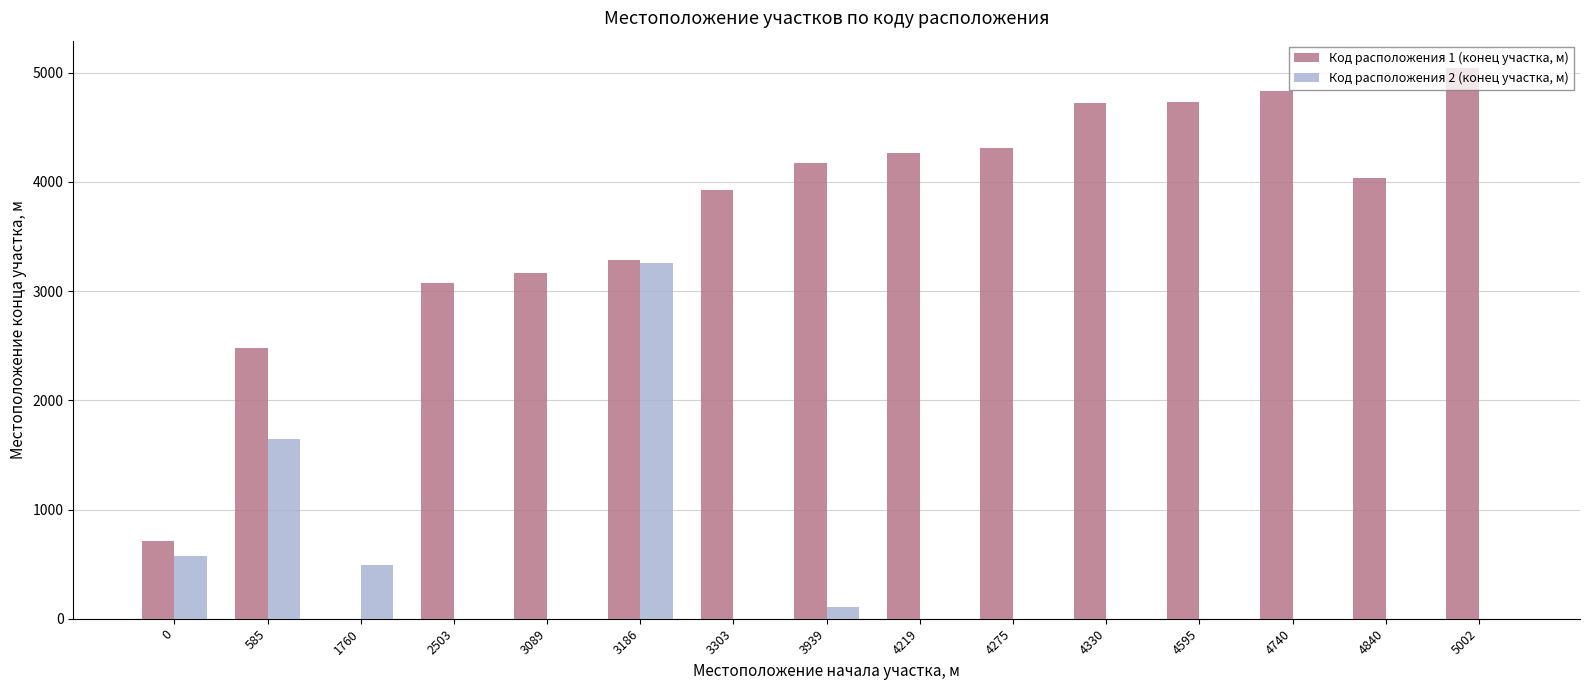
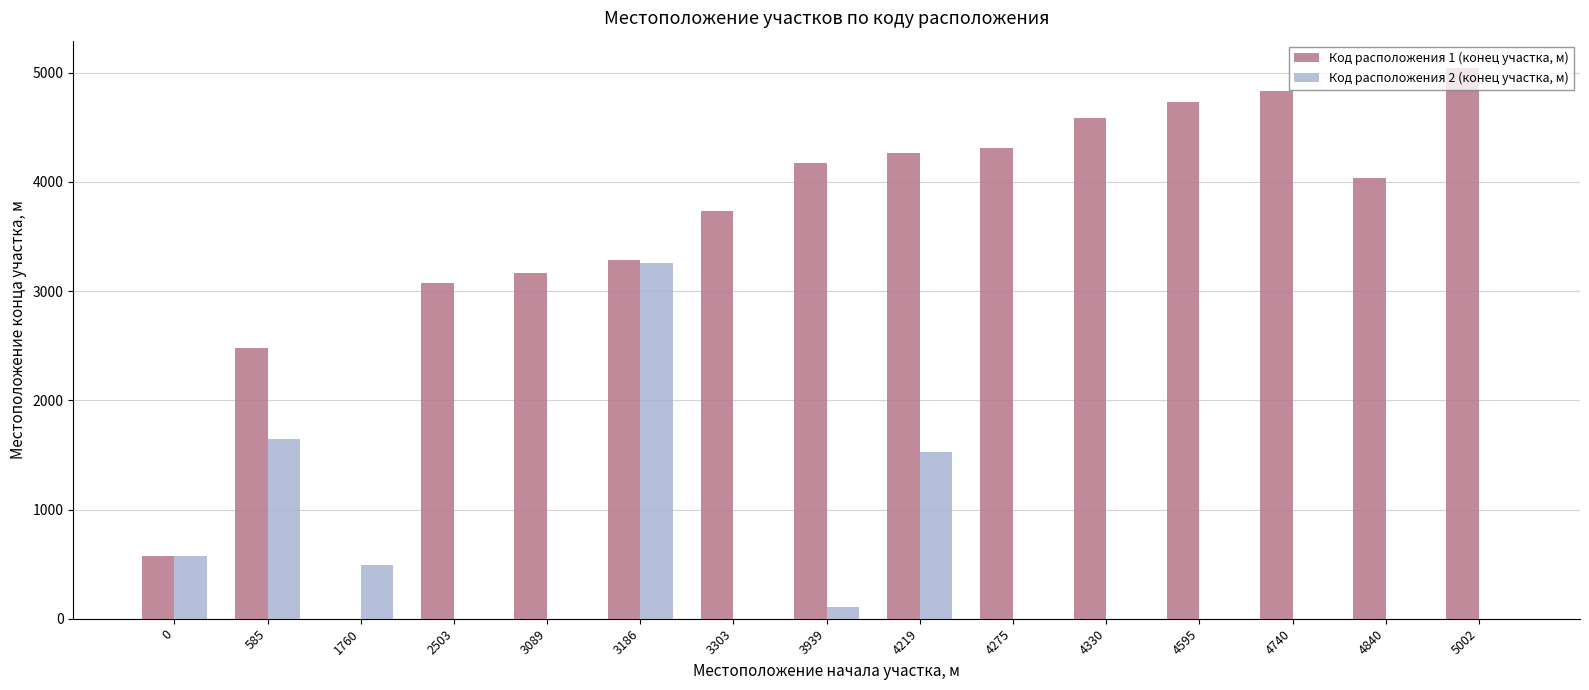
Код расположения 1 (конец участка, м), 0: 710 -> 570
Код расположения 1 (конец участка, м), 3303: 3920 -> 3740
Код расположения 2 (конец участка, м), 4219: 0 -> 1530
Код расположения 1 (конец участка, м), 4330: 4730 -> 4590
